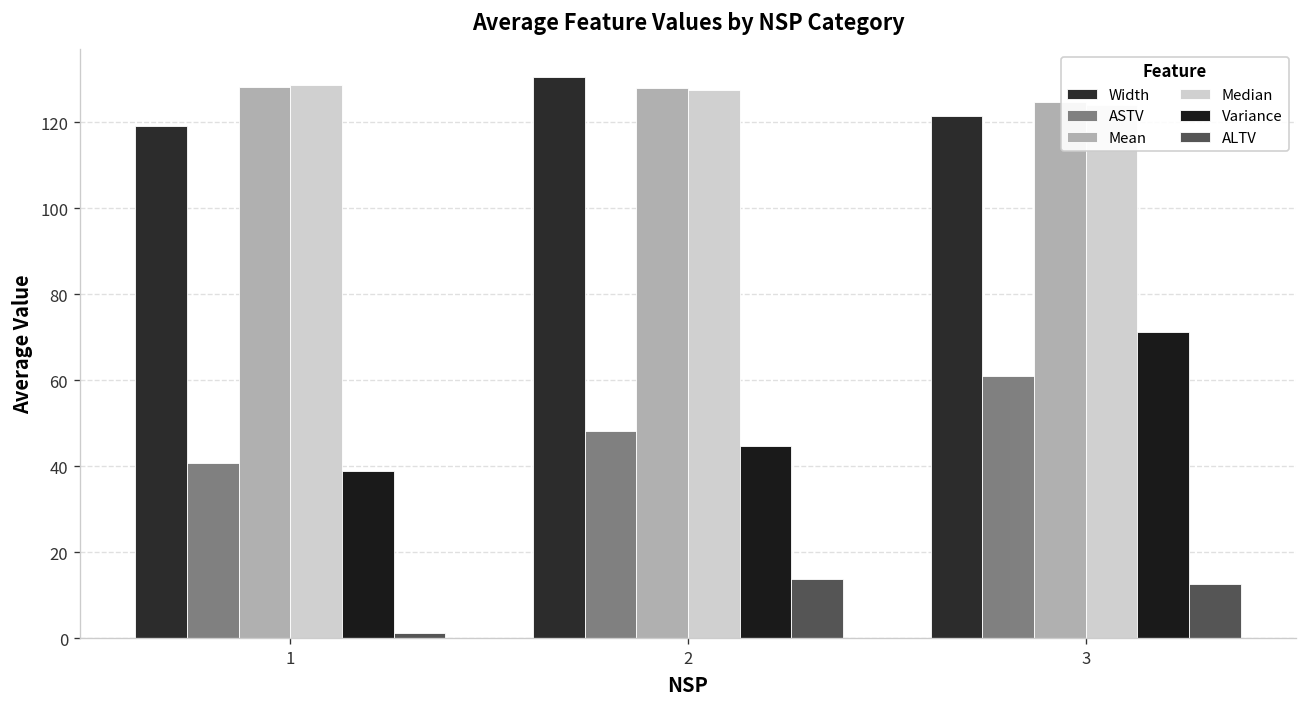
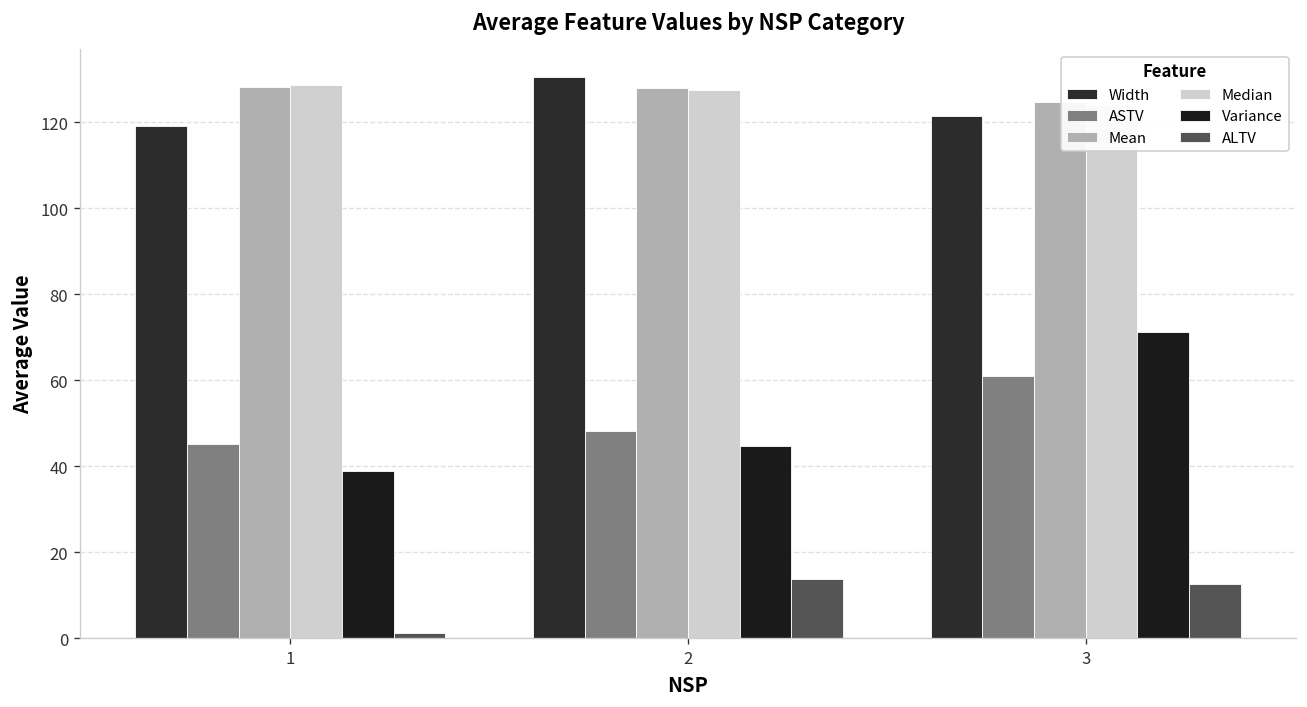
ASTV, 1: 41 -> 45
